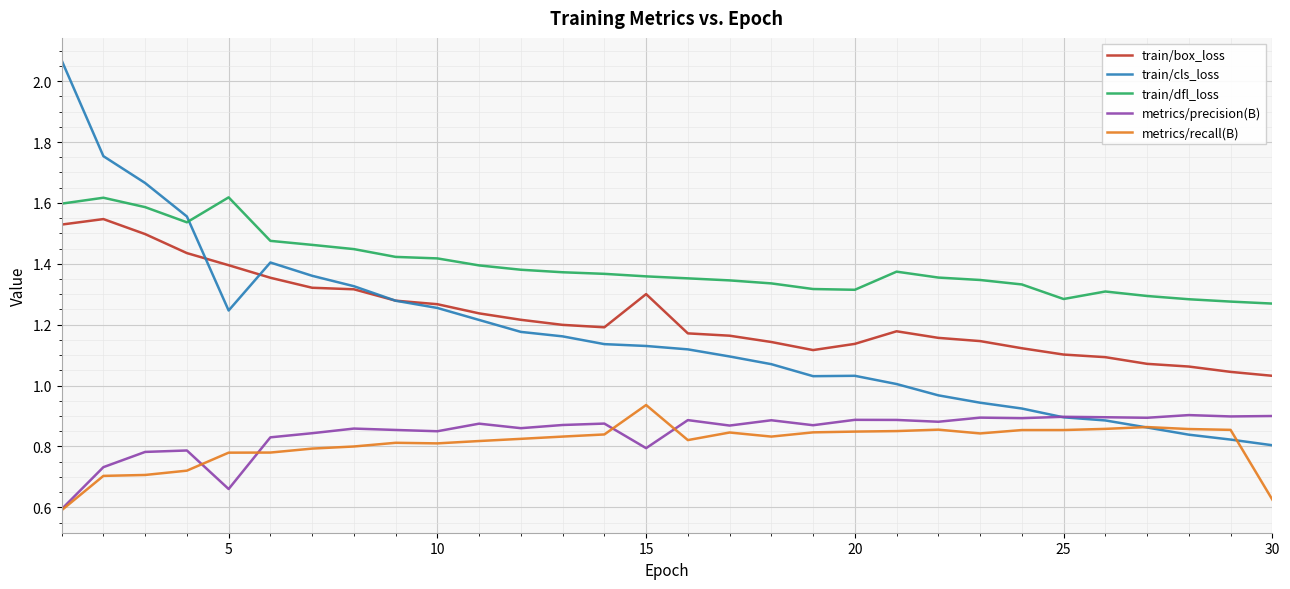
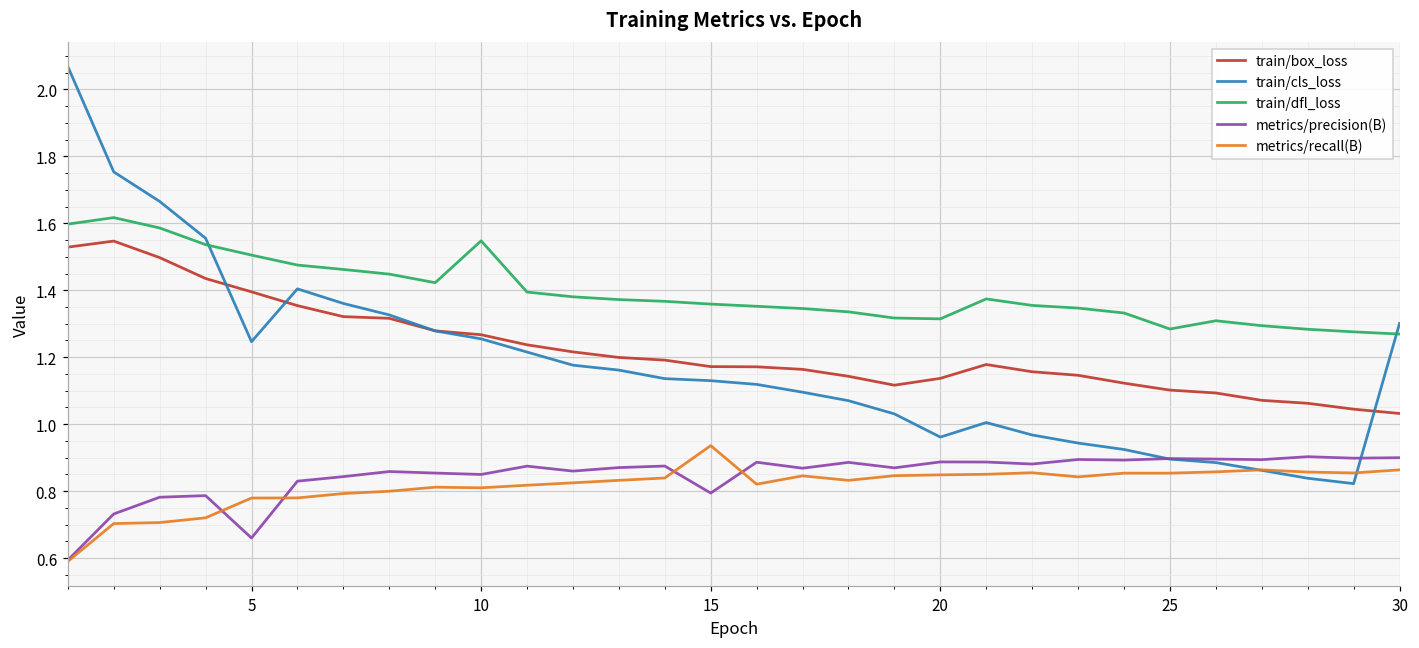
train/dfl_loss, 5: 1.62 -> 1.51
train/dfl_loss, 10: 1.42 -> 1.55
train/box_loss, 15: 1.30 -> 1.17
train/cls_loss, 20: 1.03 -> 0.96
train/cls_loss, 30: 0.80 -> 1.30
metrics/recall(B), 30: 0.63 -> 0.86
